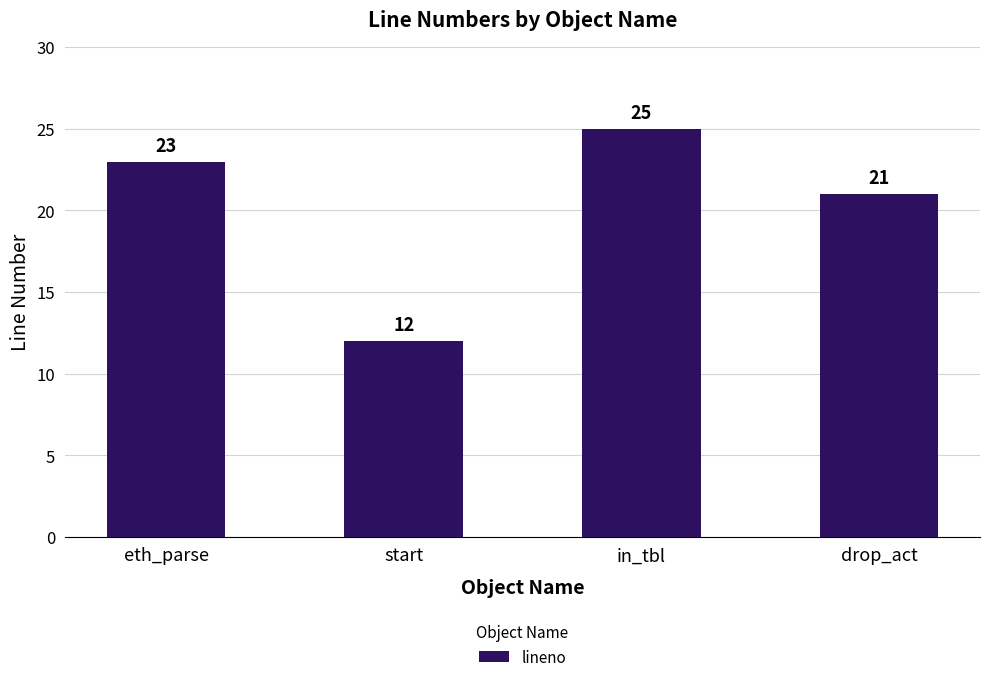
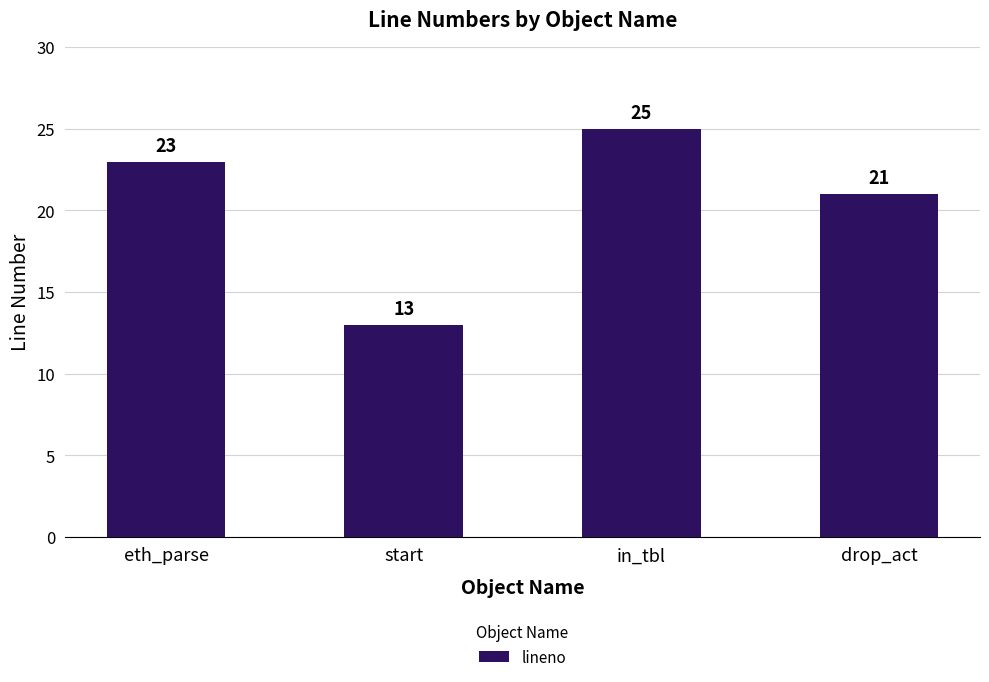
start: 12 -> 13
